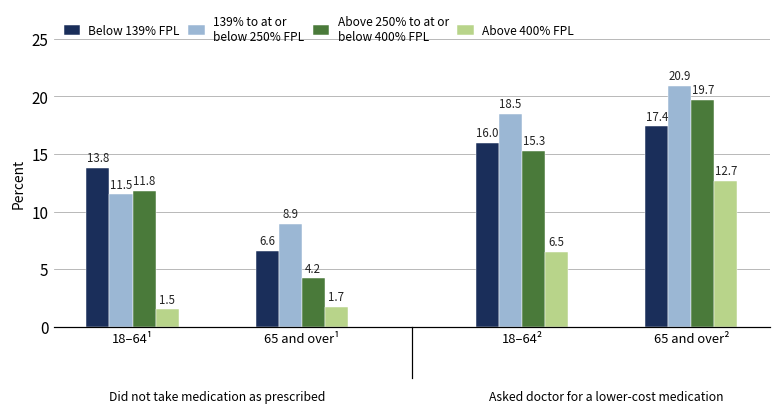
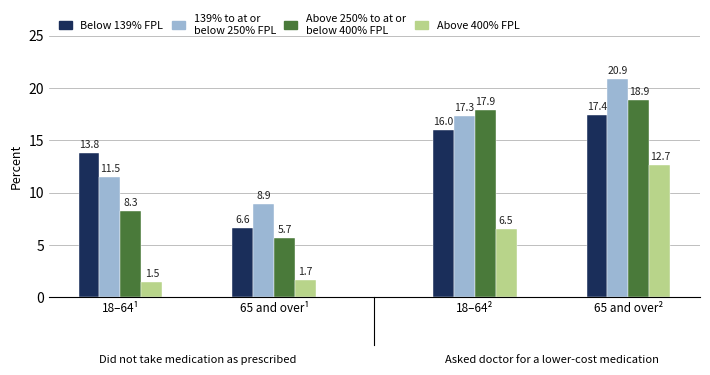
Above 250% to at or below 400% FPL, 18–64¹: 11.8 -> 8.3
Above 250% to at or below 400% FPL, 65 and over¹: 4.2 -> 5.7
139% to at or below 250% FPL, 18–64²: 18.5 -> 17.3
Above 250% to at or below 400% FPL, 18–64²: 15.3 -> 17.9
Above 250% to at or below 400% FPL, 65 and over²: 19.7 -> 18.9
